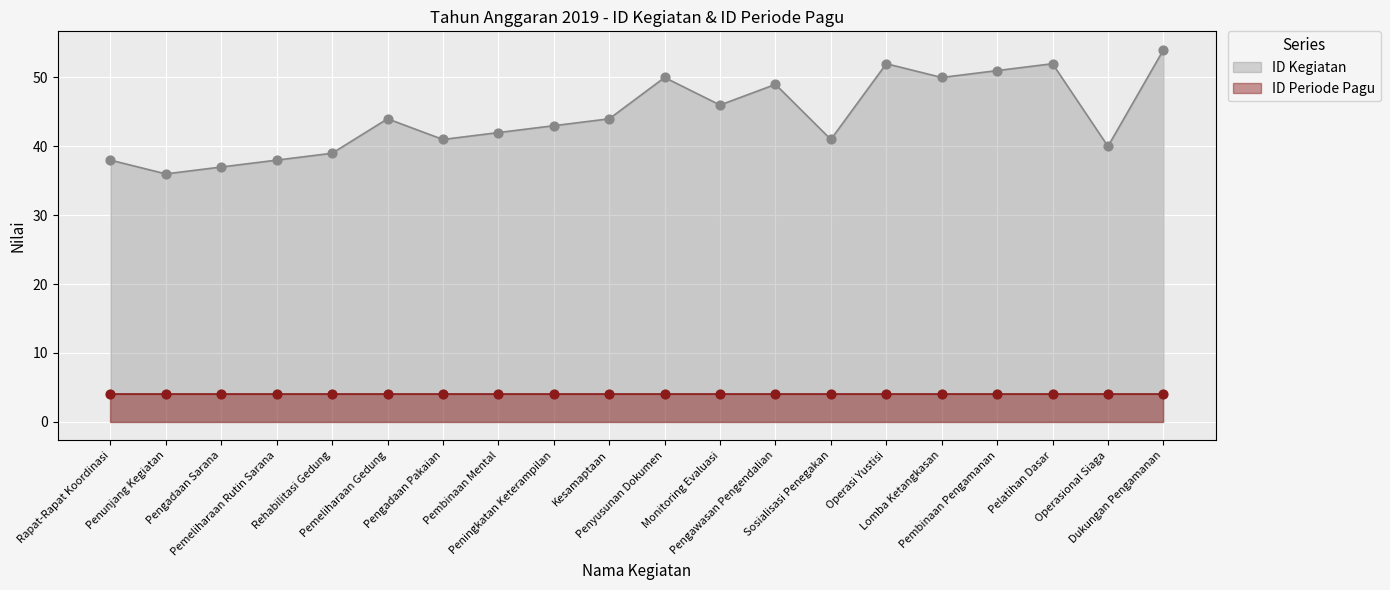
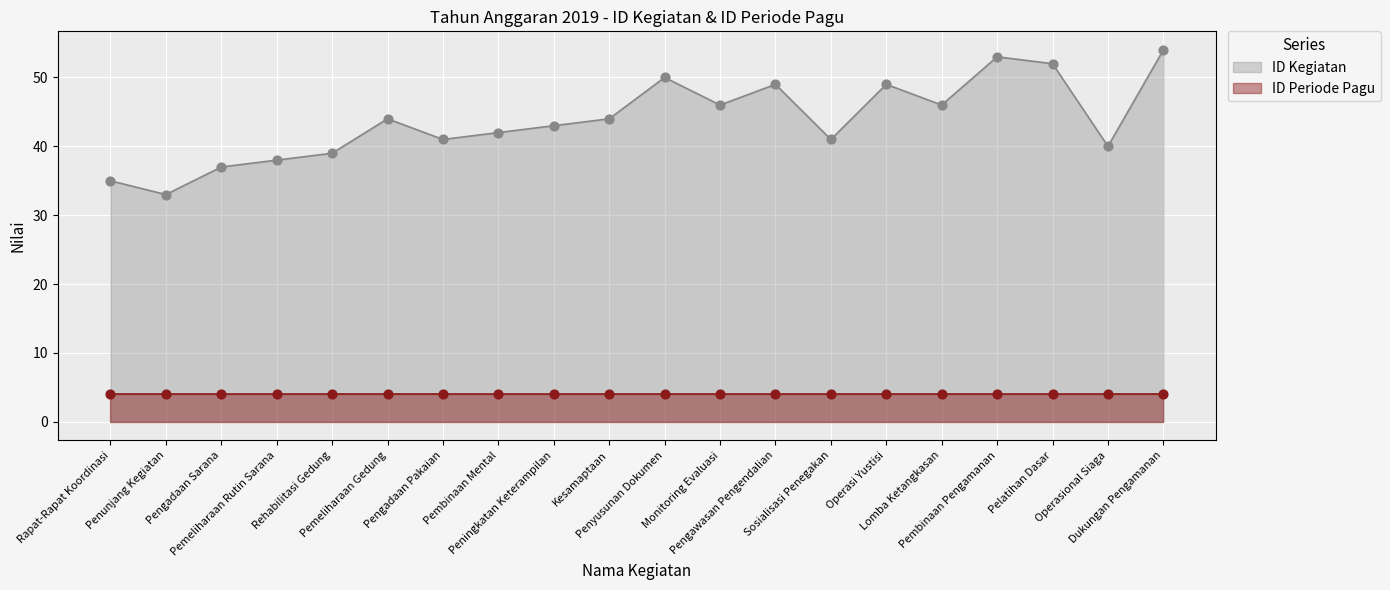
ID Kegiatan, Rapat-Rapat Koordinasi: 38 -> 35
ID Kegiatan, Penunjang Kegiatan: 36 -> 33
ID Kegiatan, Operasi Yustisi: 52 -> 49
ID Kegiatan, Lomba Ketangkasan: 50 -> 46
ID Kegiatan, Pembinaan Pengamanan: 51 -> 53
